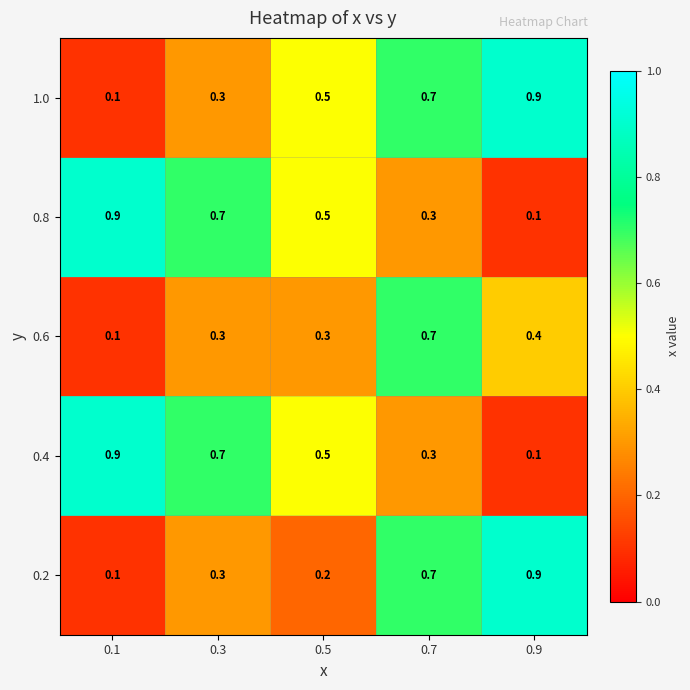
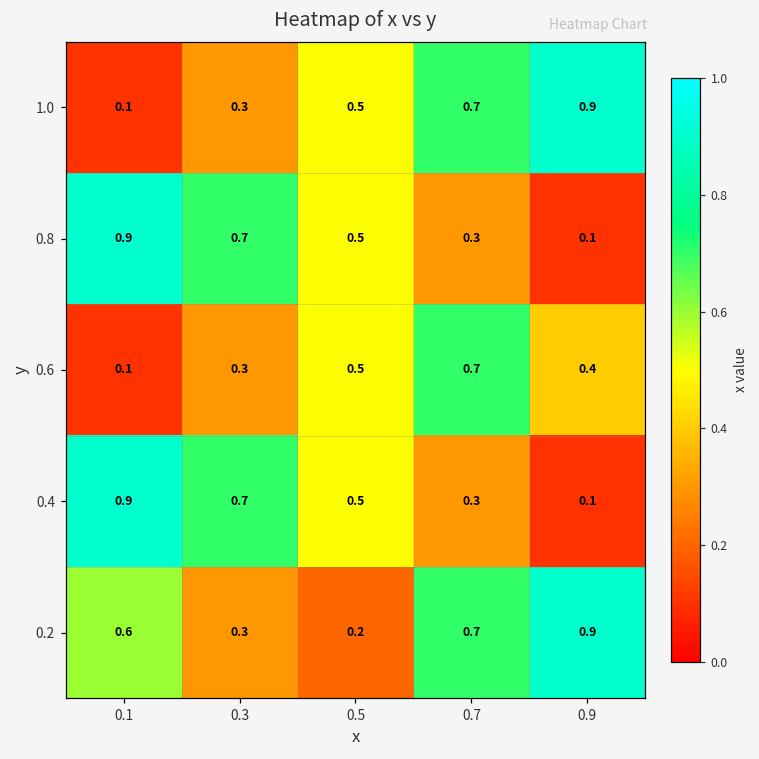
0.6, 0.5: 0.3 -> 0.5
0.2, 0.1: 0.1 -> 0.6
